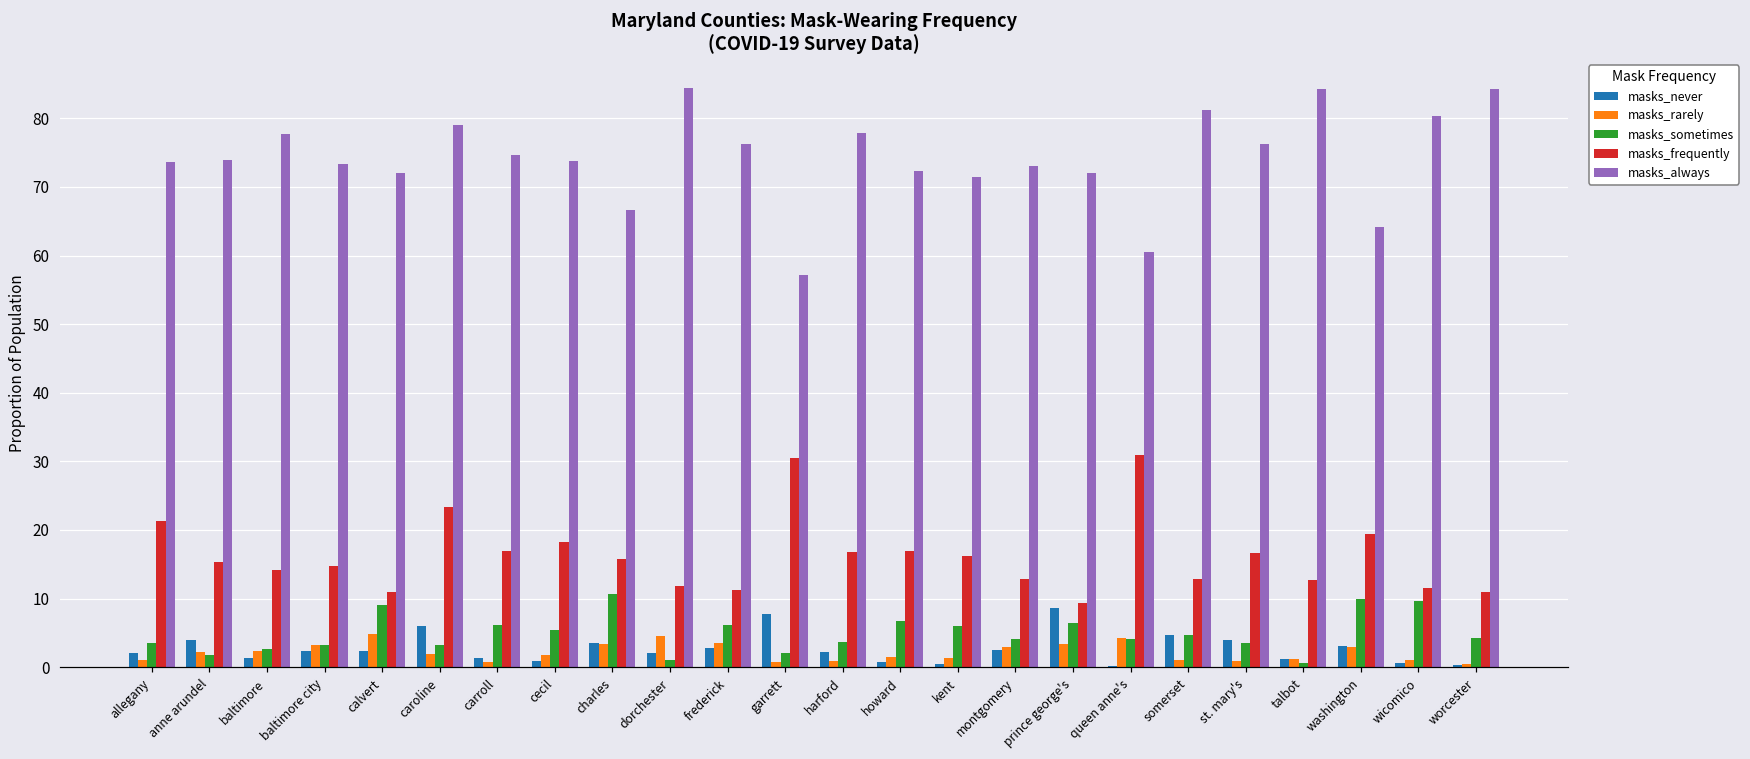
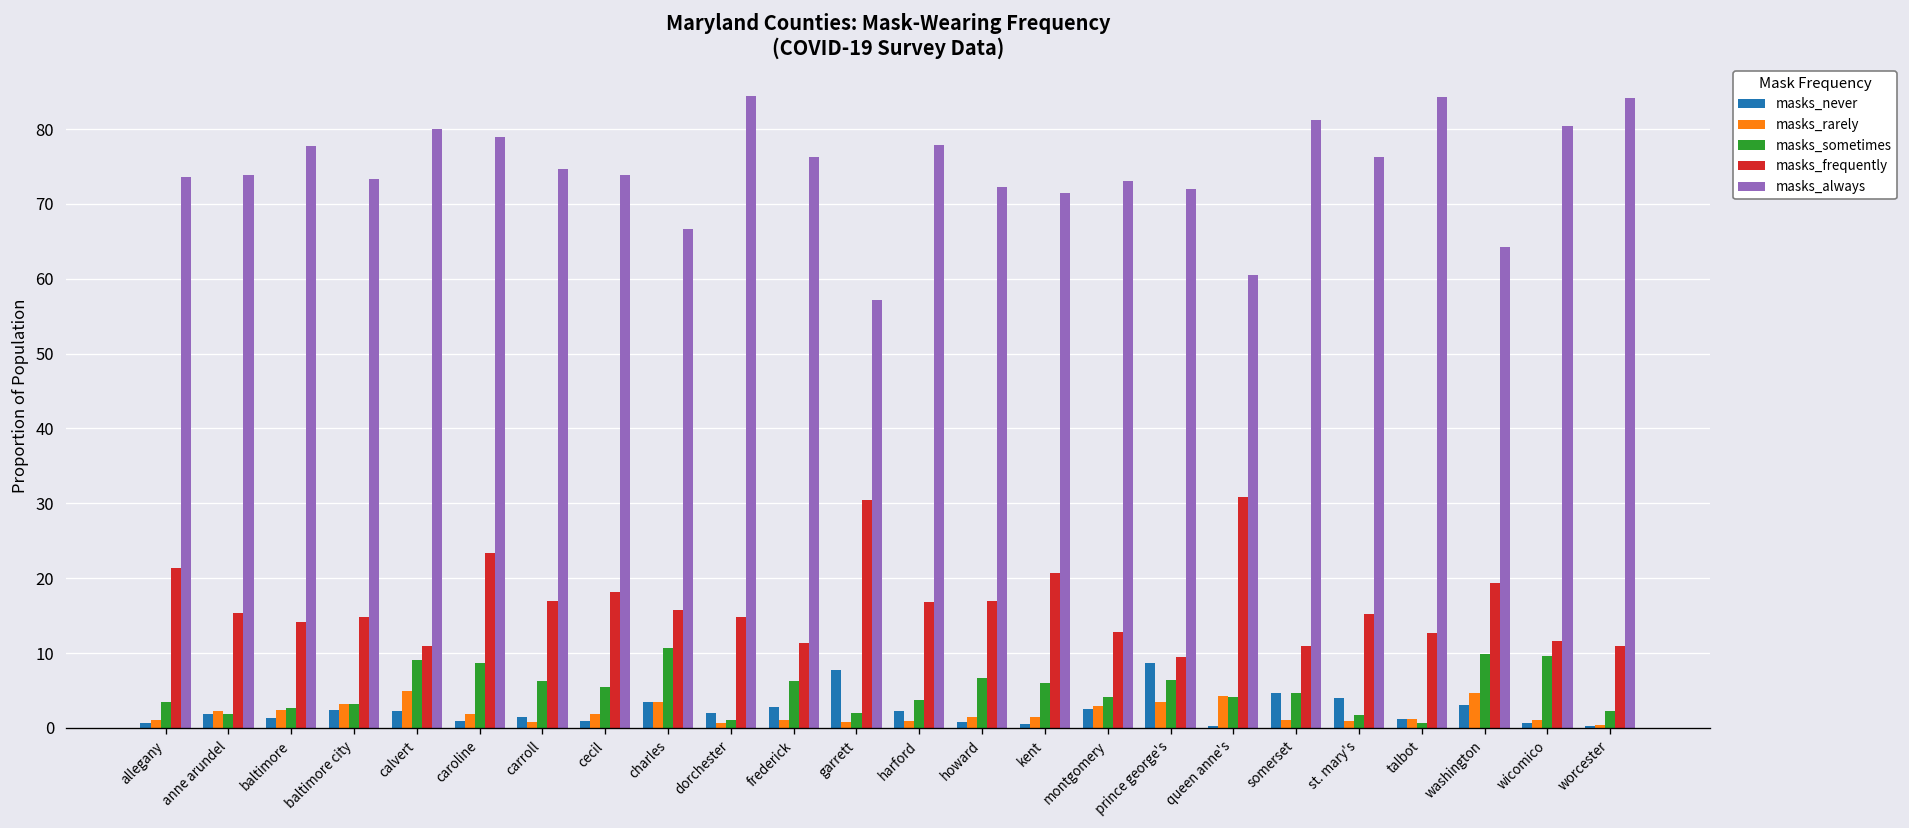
masks_never, allegany: 2 -> 1
masks_never, anne arundel: 4 -> 2
masks_always, calvert: 72 -> 80
masks_never, caroline: 6 -> 1
masks_sometimes, caroline: 3 -> 9
masks_rarely, dorchester: 5 -> 1
masks_frequently, dorchester: 12 -> 15
masks_rarely, frederick: 4 -> 1
masks_frequently, kent: 16 -> 21
masks_frequently, somerset: 13 -> 11
masks_sometimes, st. mary's: 4 -> 2
masks_frequently, st. mary's: 17 -> 15
masks_rarely, washington: 3 -> 5
masks_sometimes, worcester: 4 -> 2
